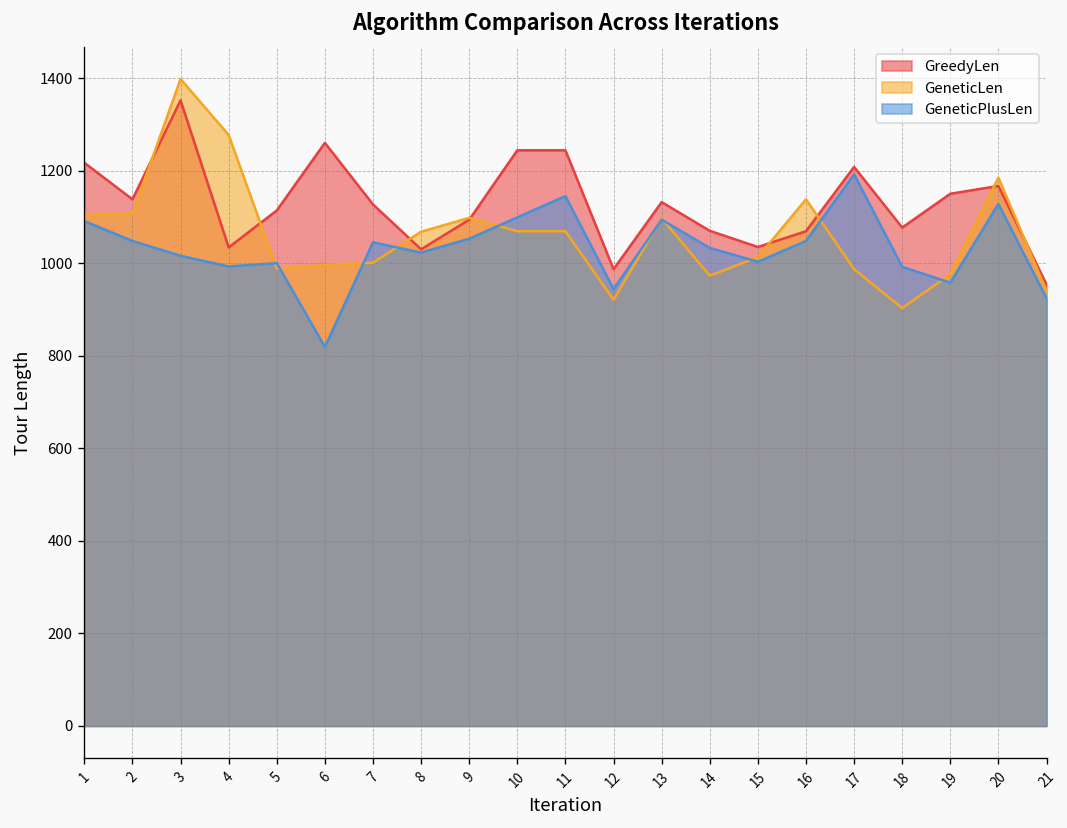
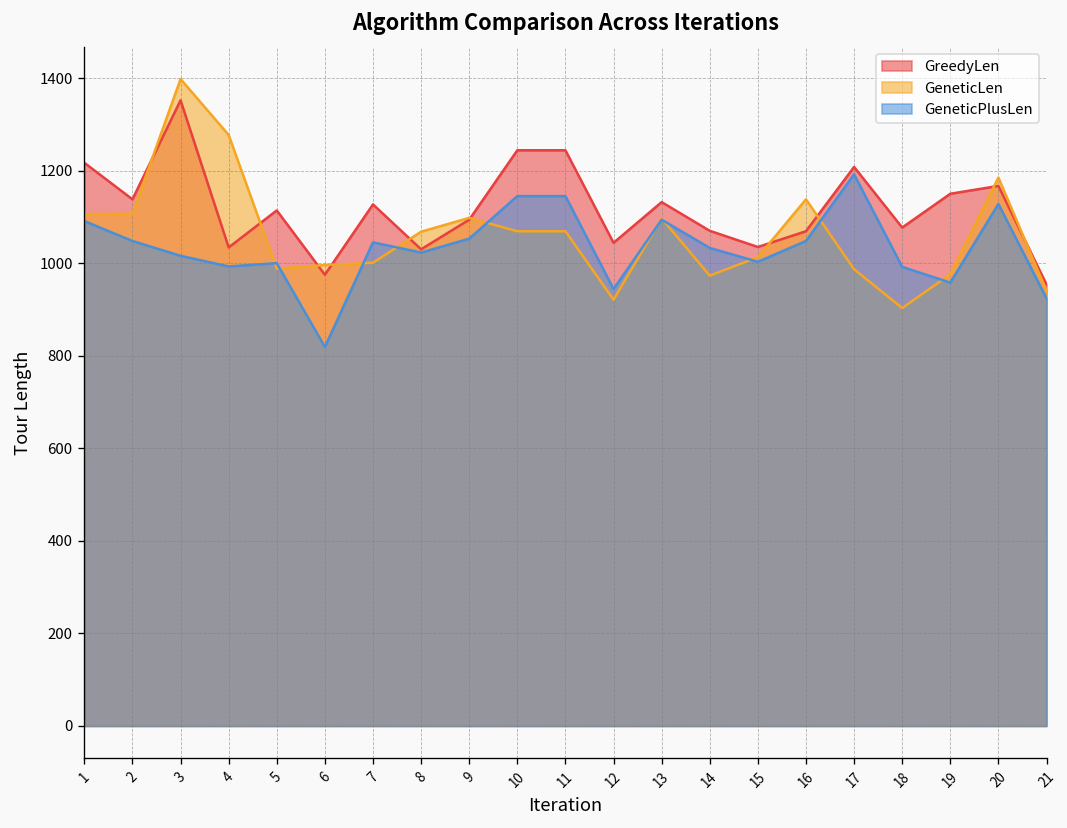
GreedyLen, 6: 1260 -> 980
GeneticPlusLen, 10: 1100 -> 1150
GreedyLen, 12: 990 -> 1040
